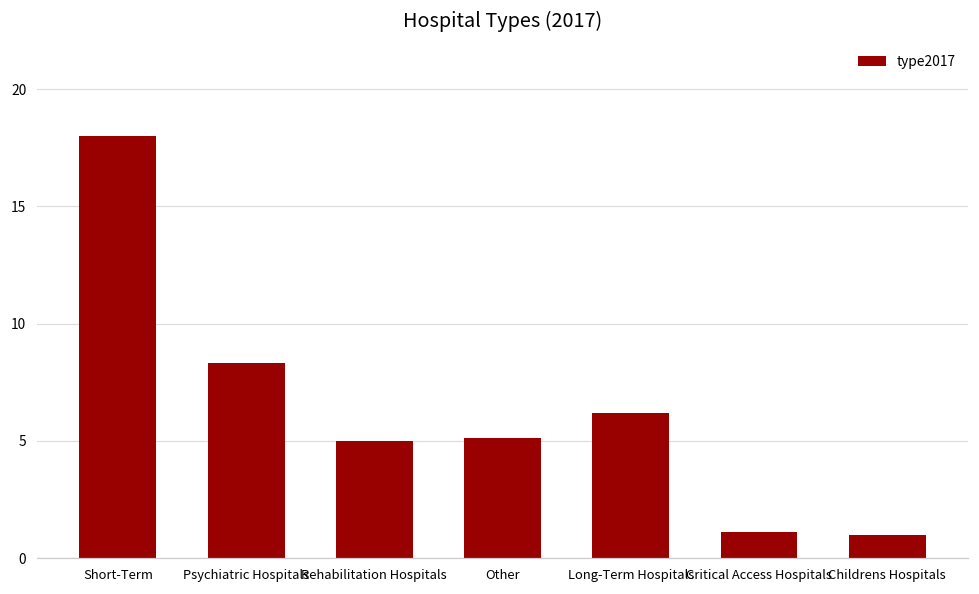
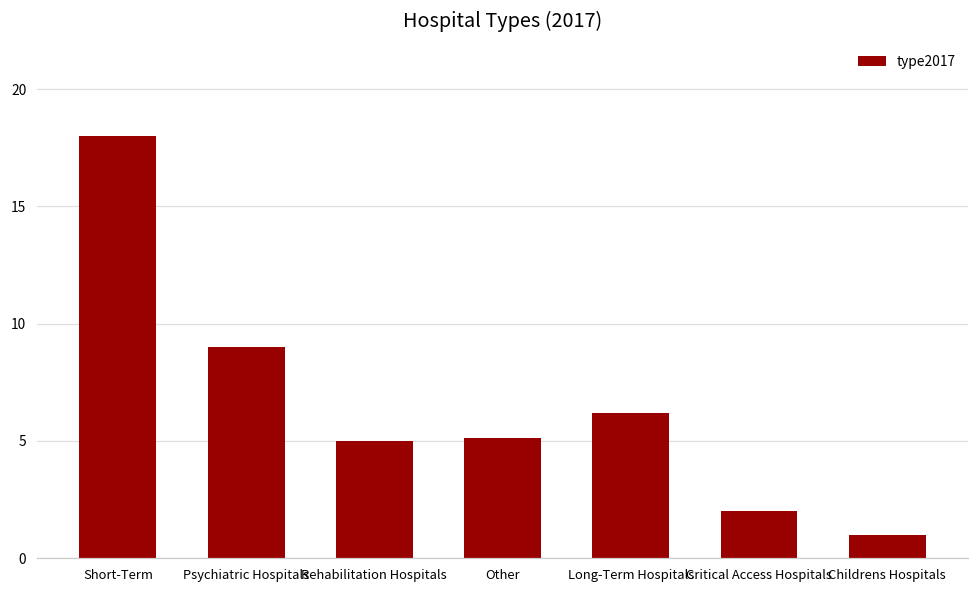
Psychiatric Hospitals: 8.3 -> 9.0
Critical Access Hospitals: 1.1 -> 2.0
